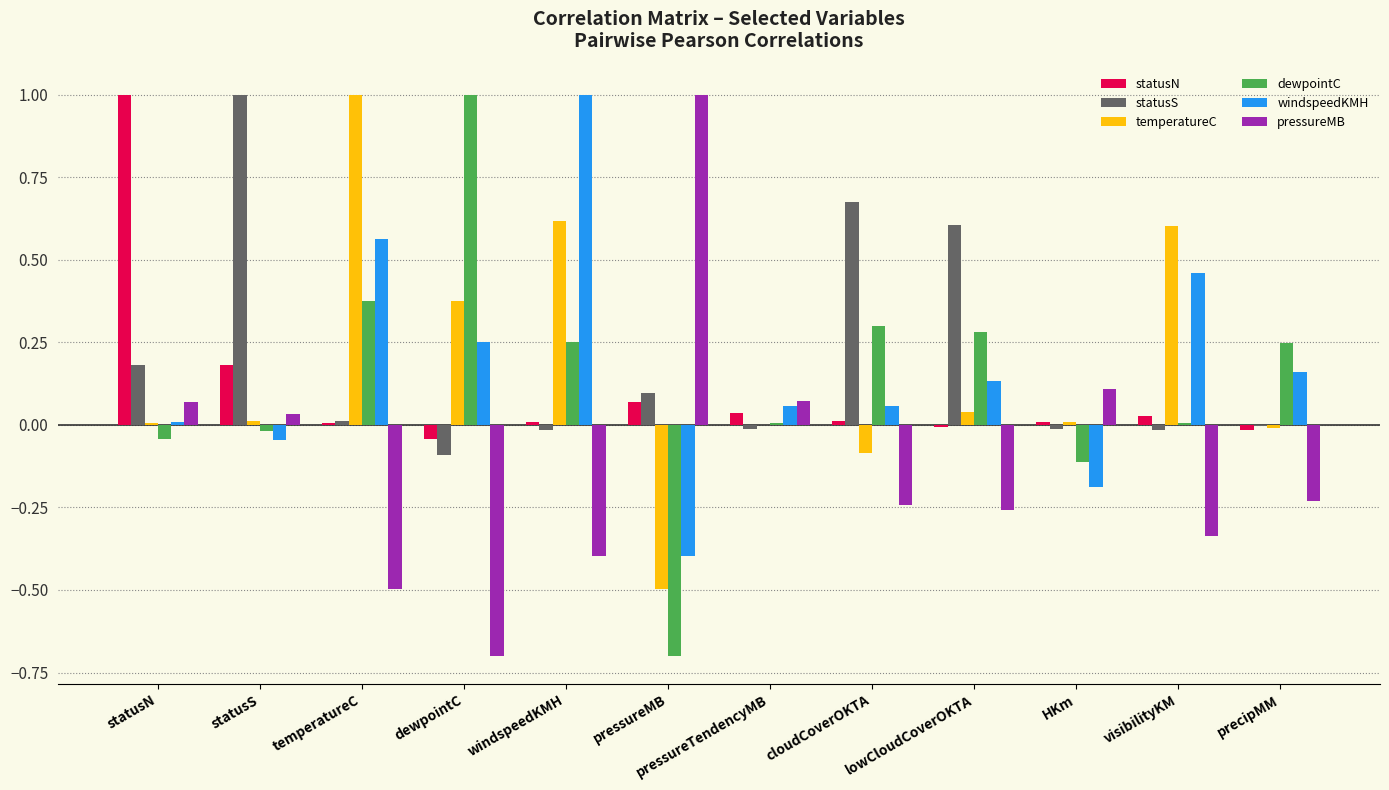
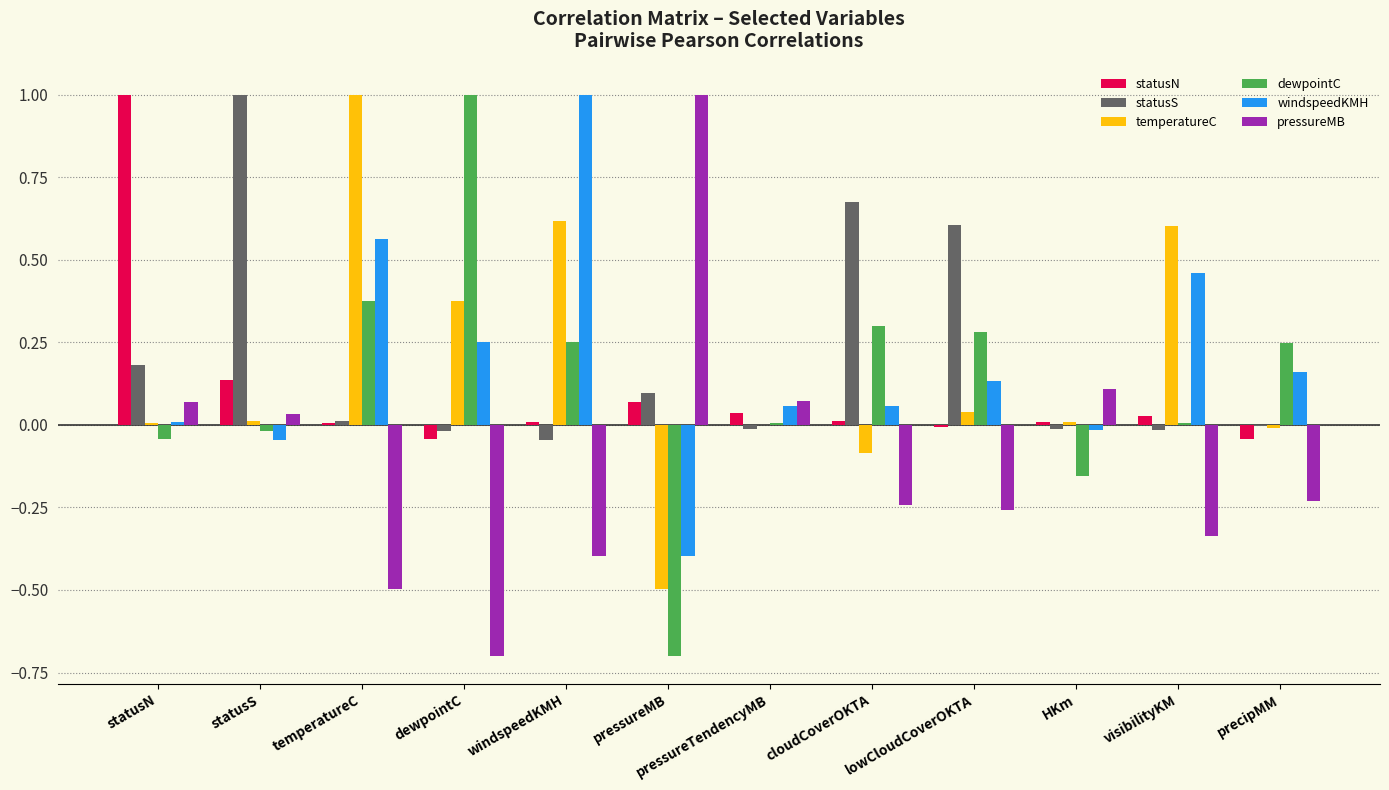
statusN, statusS: 0.18 -> 0.14
statusS, dewpointC: -0.09 -> -0.02
statusS, windspeedKMH: -0.01 -> -0.05
dewpointC, HKm: -0.11 -> -0.15
windspeedKMH, HKm: -0.19 -> -0.01
statusN, precipMM: -0.02 -> -0.04
